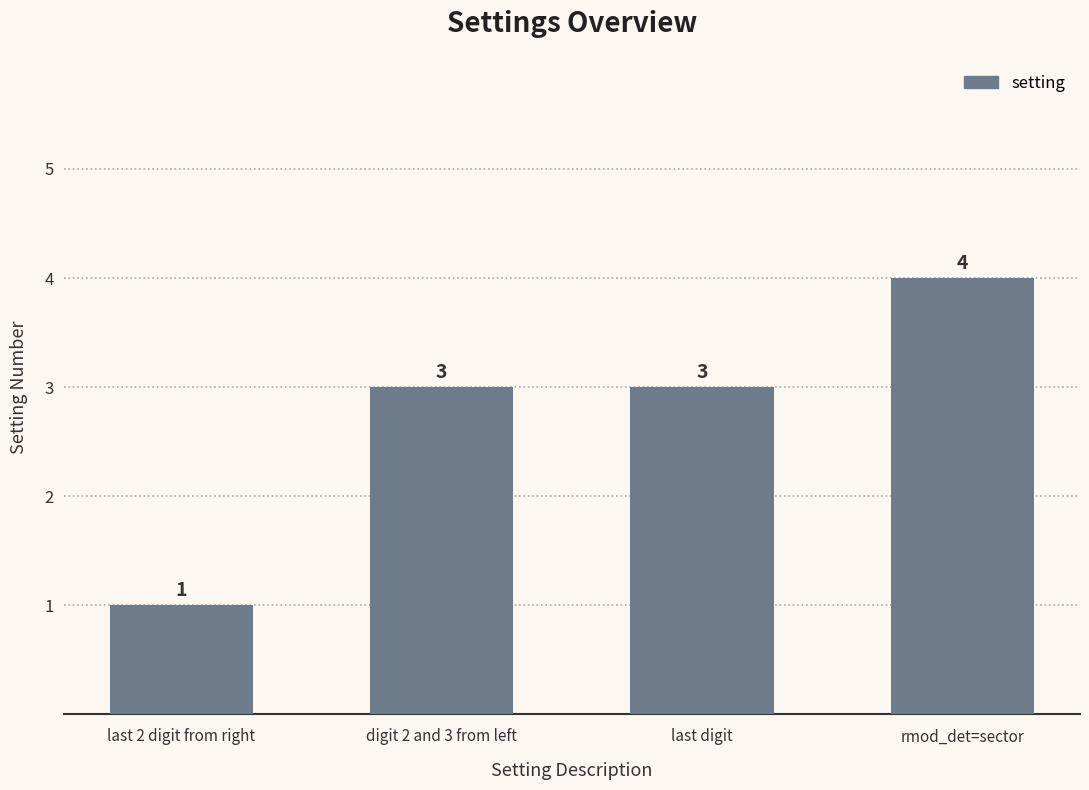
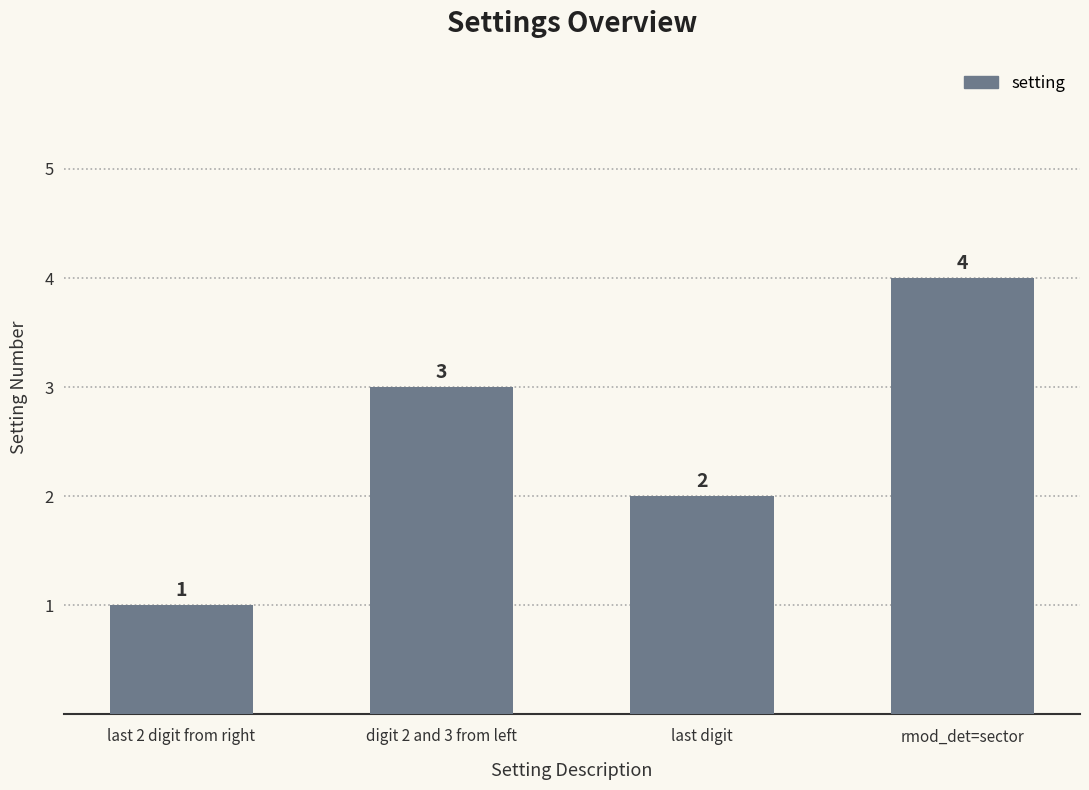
last digit: 3 -> 2
